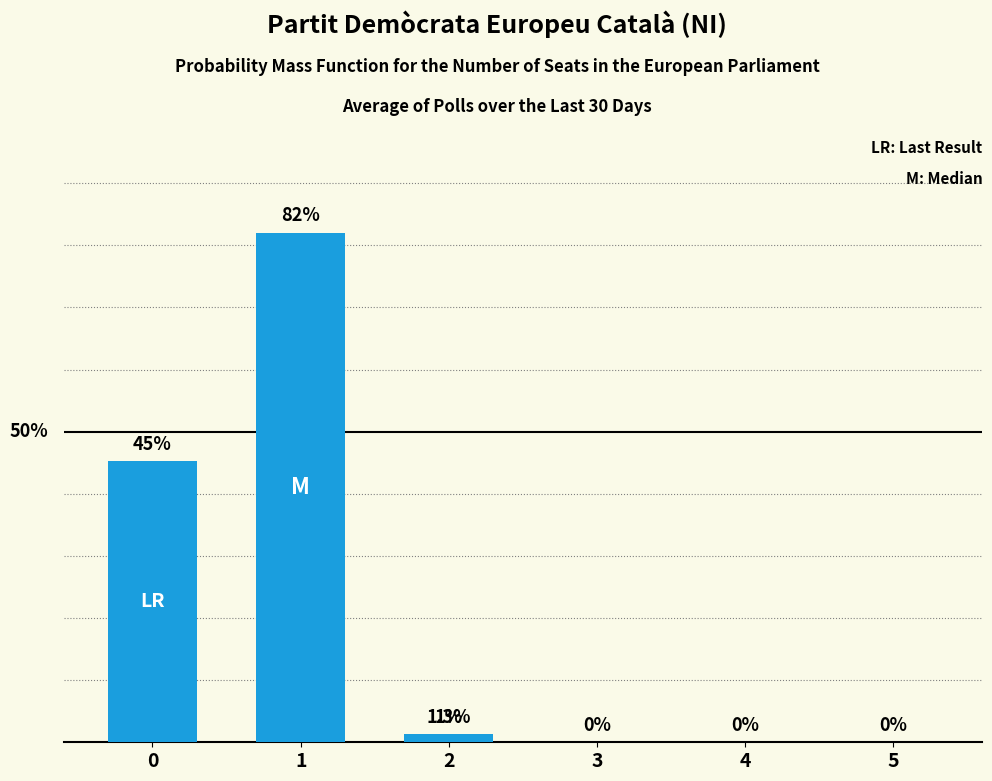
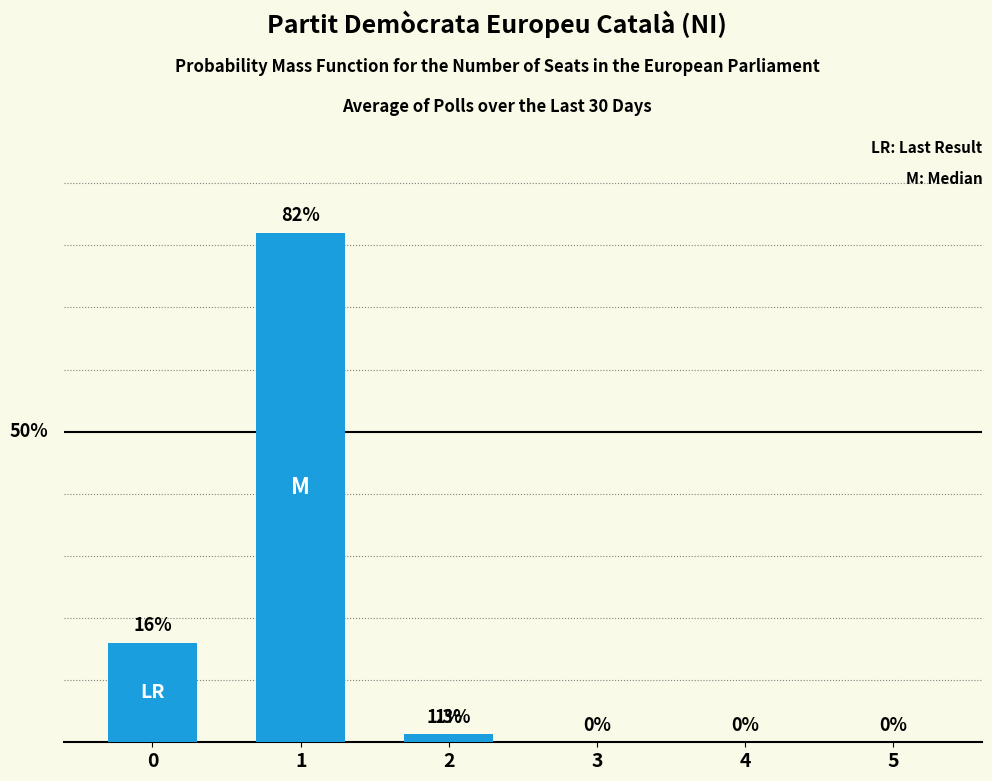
0: 45% -> 16%
